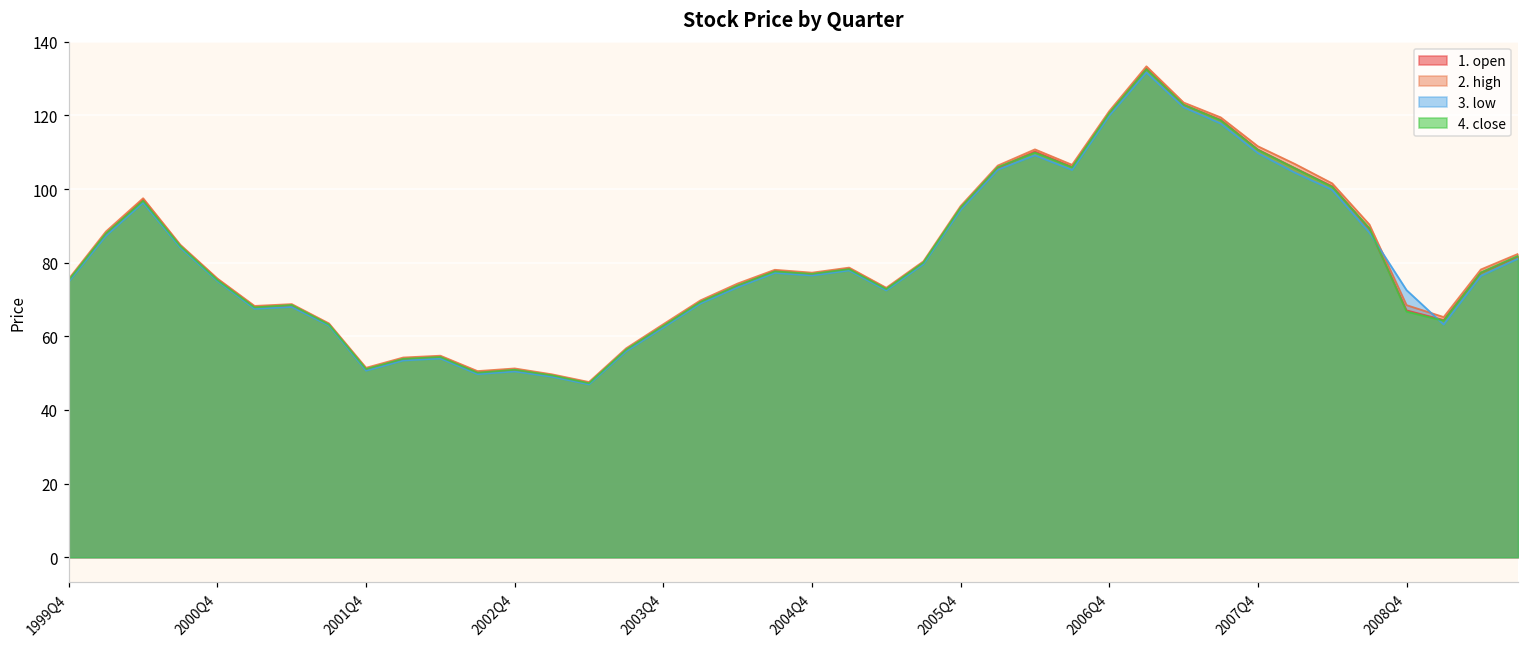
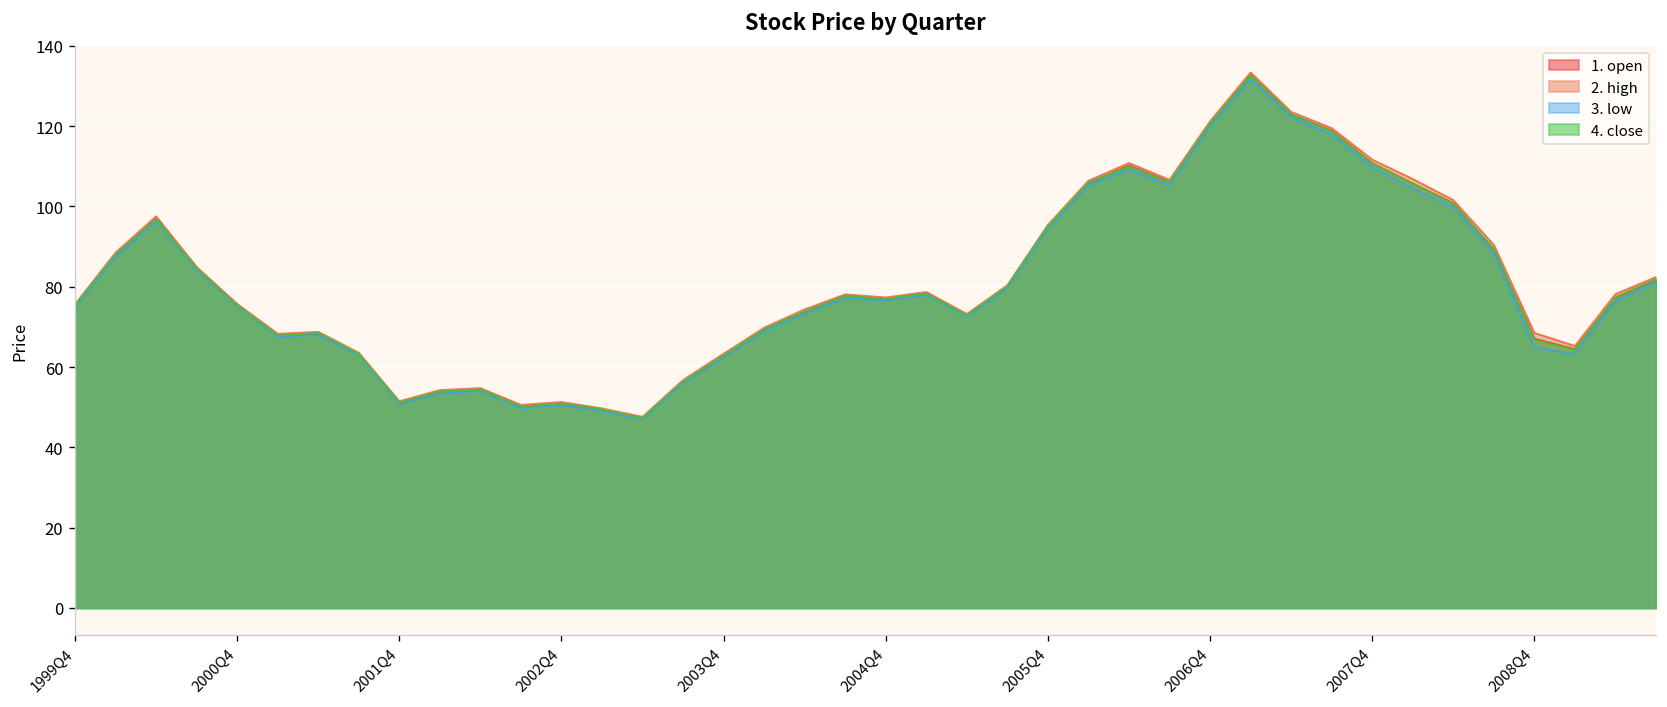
3. low, 2008Q4: 73 -> 65
